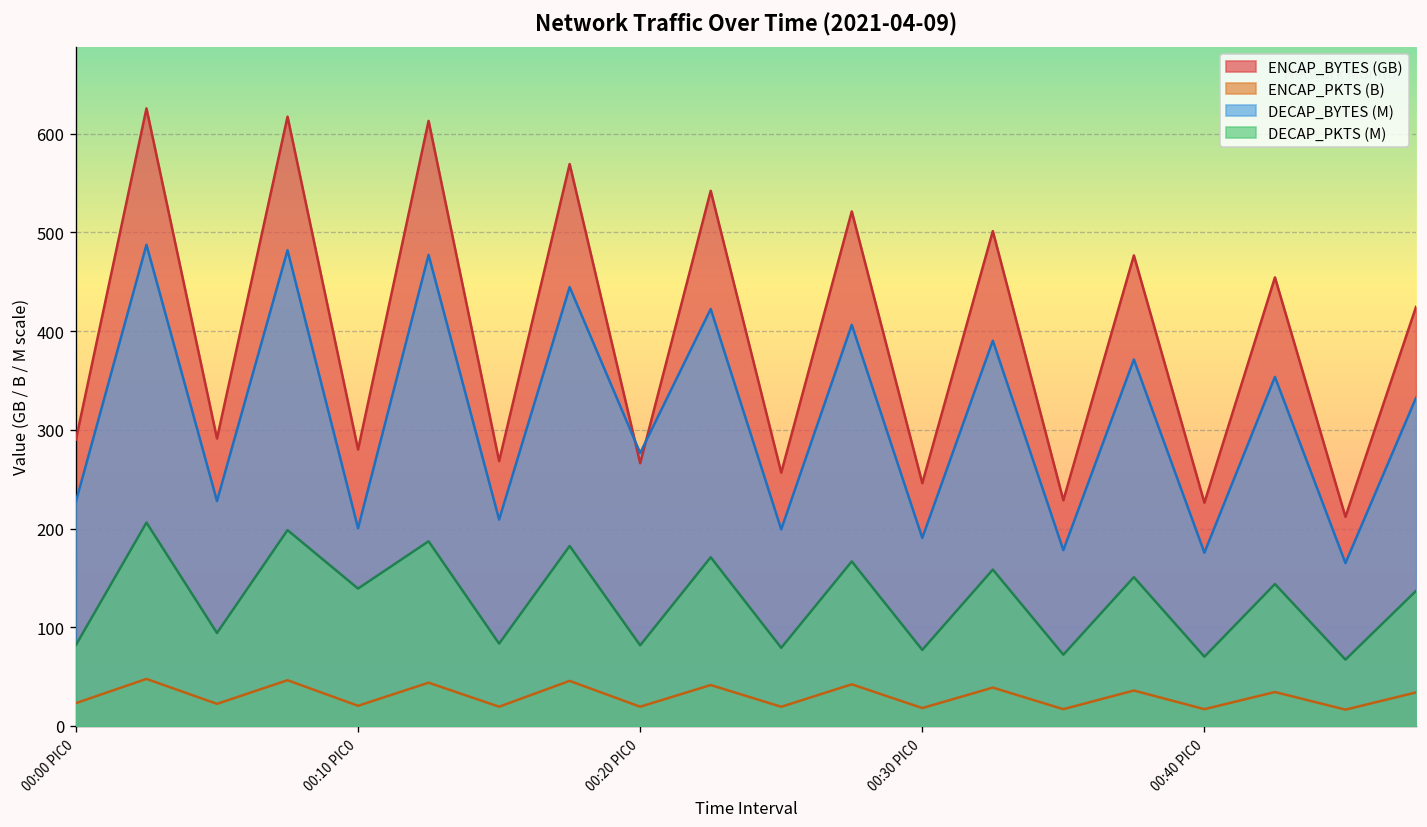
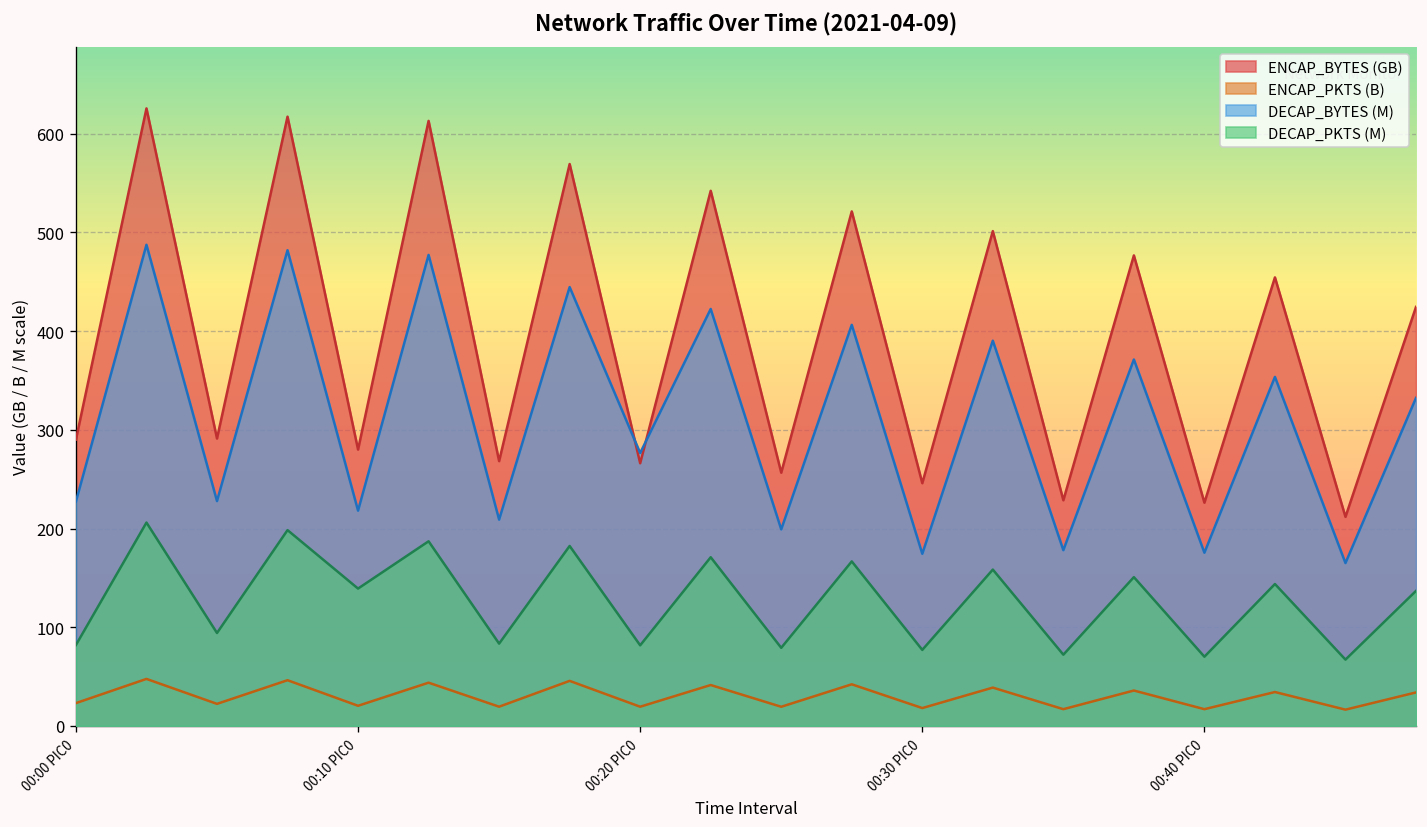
DECAP_BYTES (M), 00:10 PIC0: 200 -> 220
DECAP_BYTES (M), 00:30 PIC0: 190 -> 170
